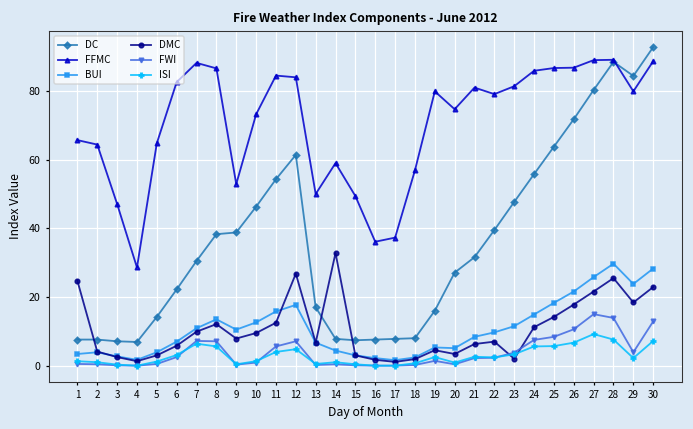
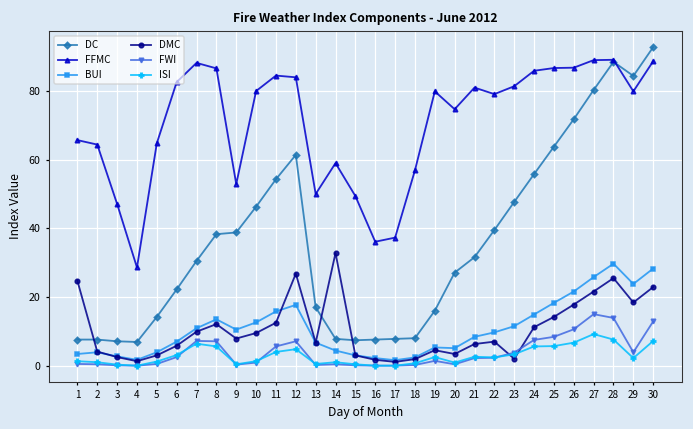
FFMC, 10: 73 -> 80
